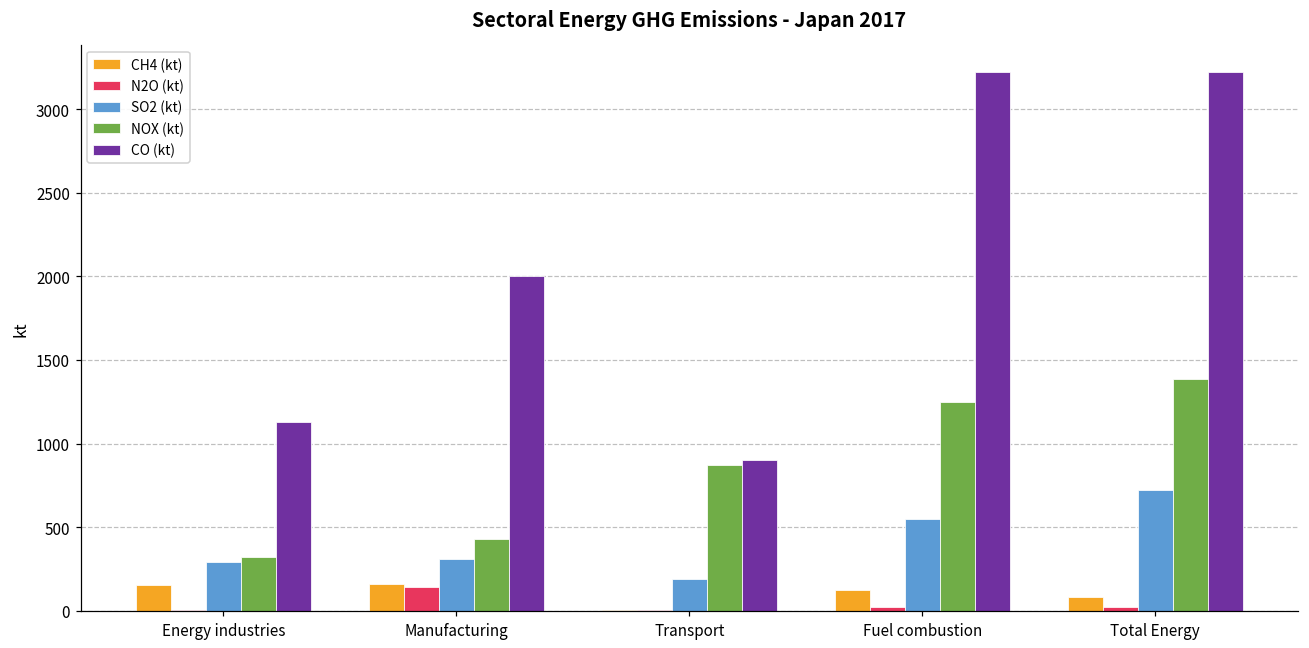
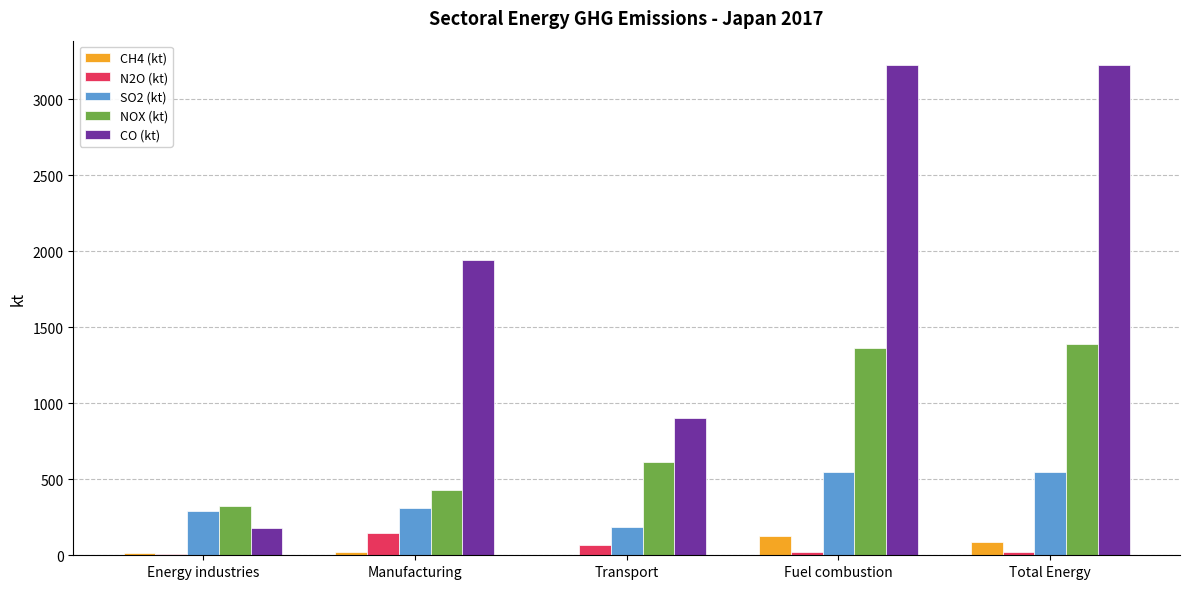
CH4 (kt), Energy industries: 150 -> 20
CO (kt), Energy industries: 1130 -> 180
CH4 (kt), Manufacturing: 160 -> 20
CO (kt), Manufacturing: 2000 -> 1940
N2O (kt), Transport: 10 -> 60
NOX (kt), Transport: 870 -> 610
NOX (kt), Fuel combustion: 1250 -> 1360
SO2 (kt), Total Energy: 720 -> 550
